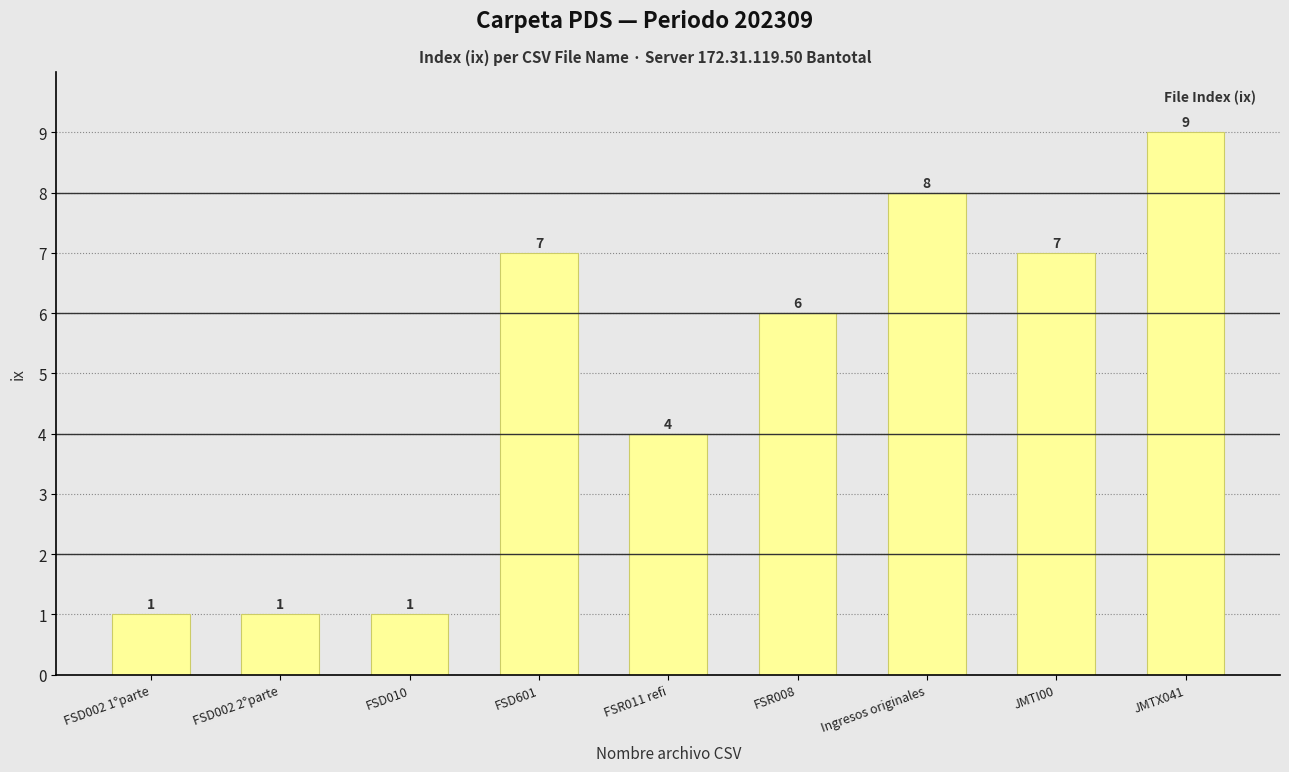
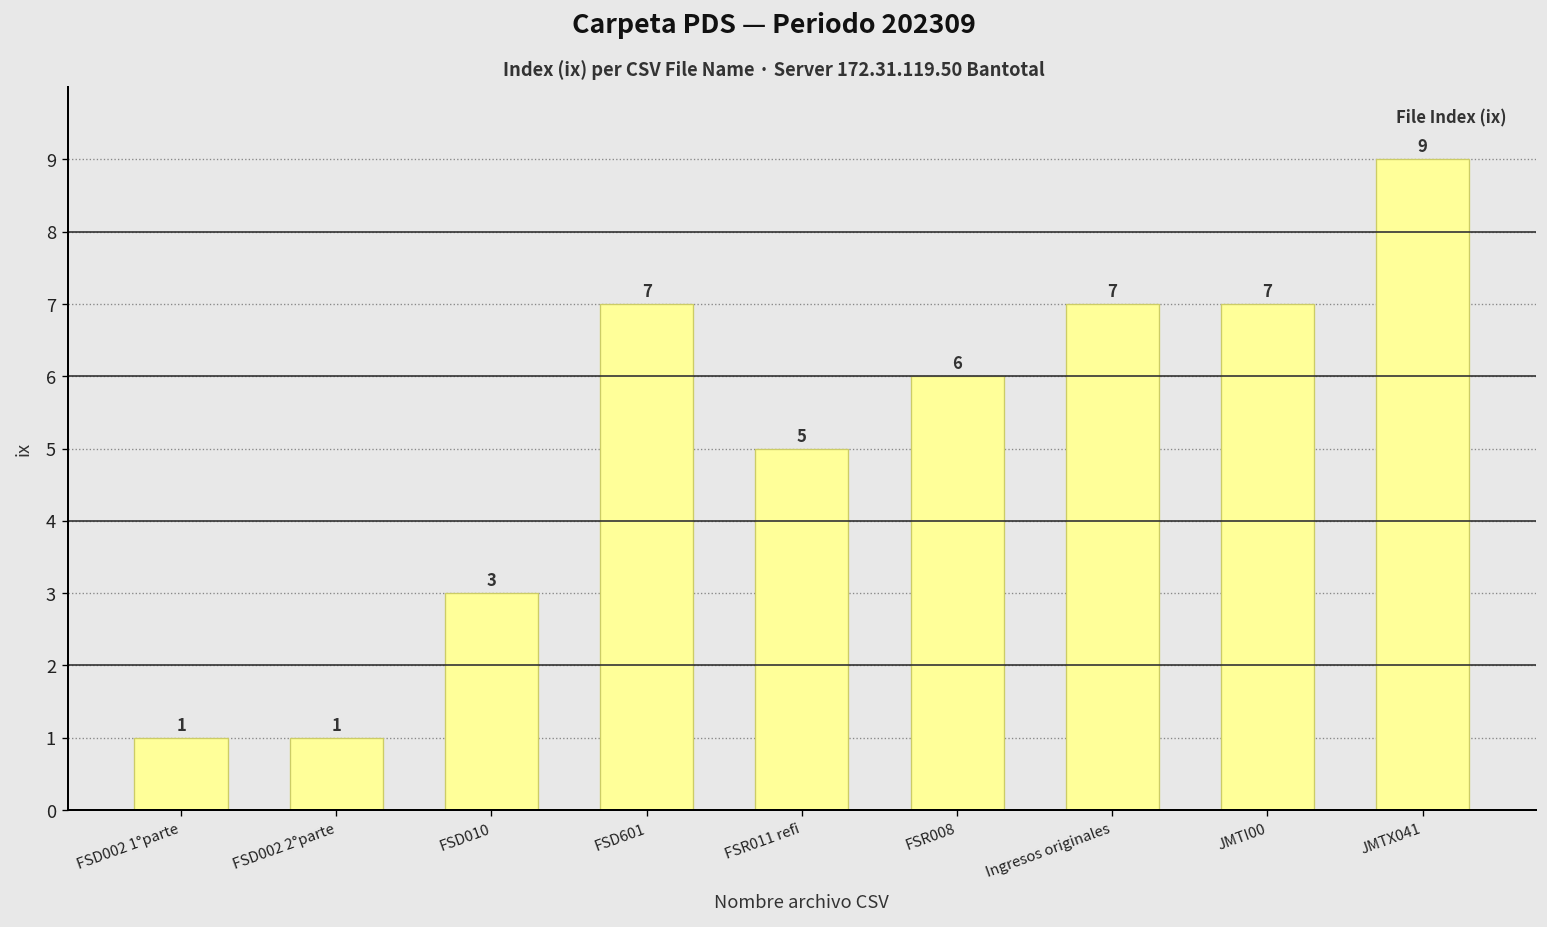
FSD010: 1 -> 3
FSR011 refi: 4 -> 5
Ingresos originales: 8 -> 7
